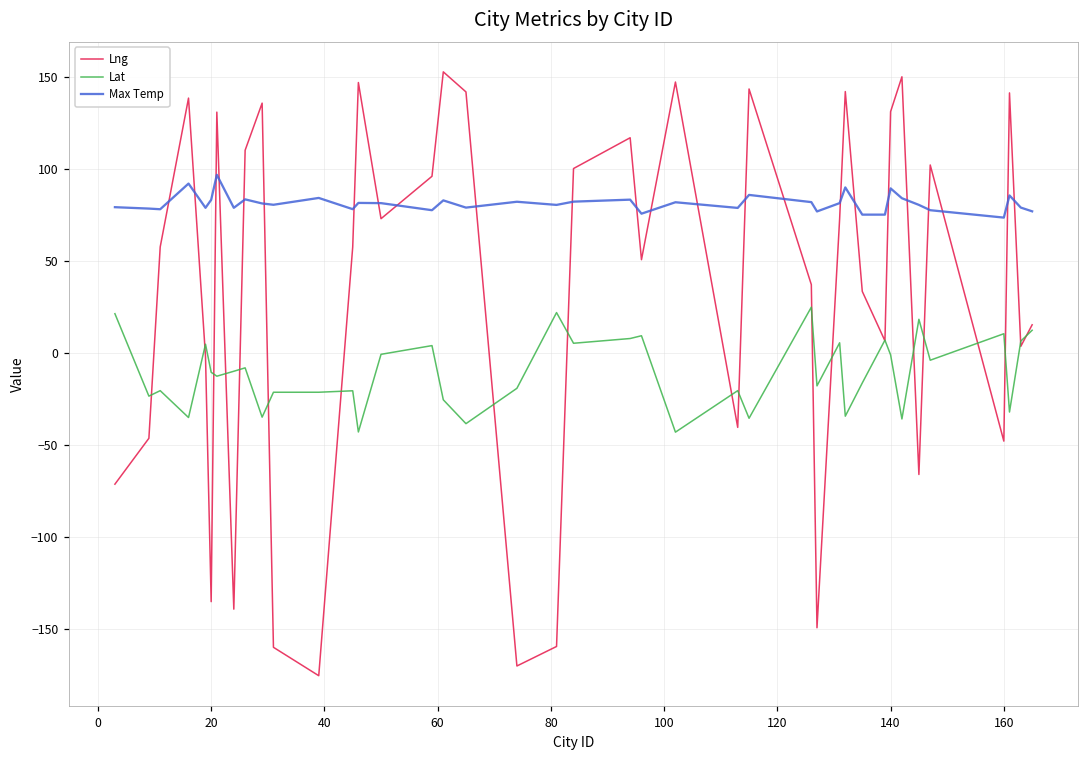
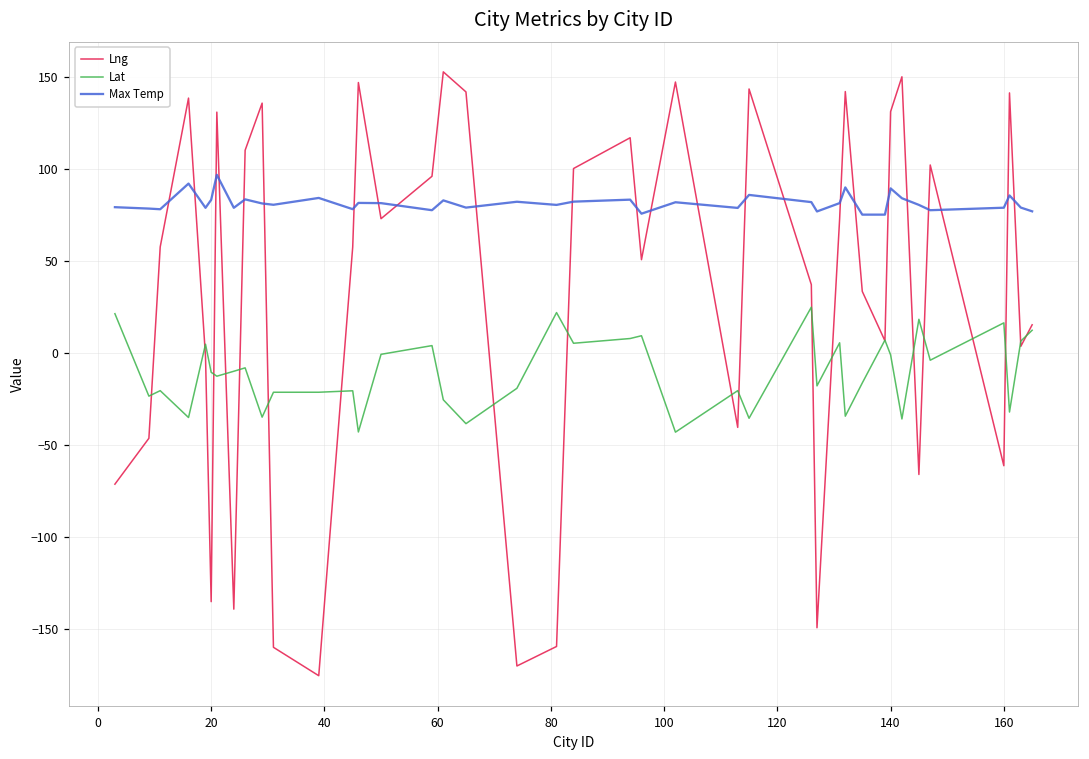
Lng, 160: -48 -> -61
Lat, 160: 11 -> 16
Max Temp, 160: 74 -> 79
